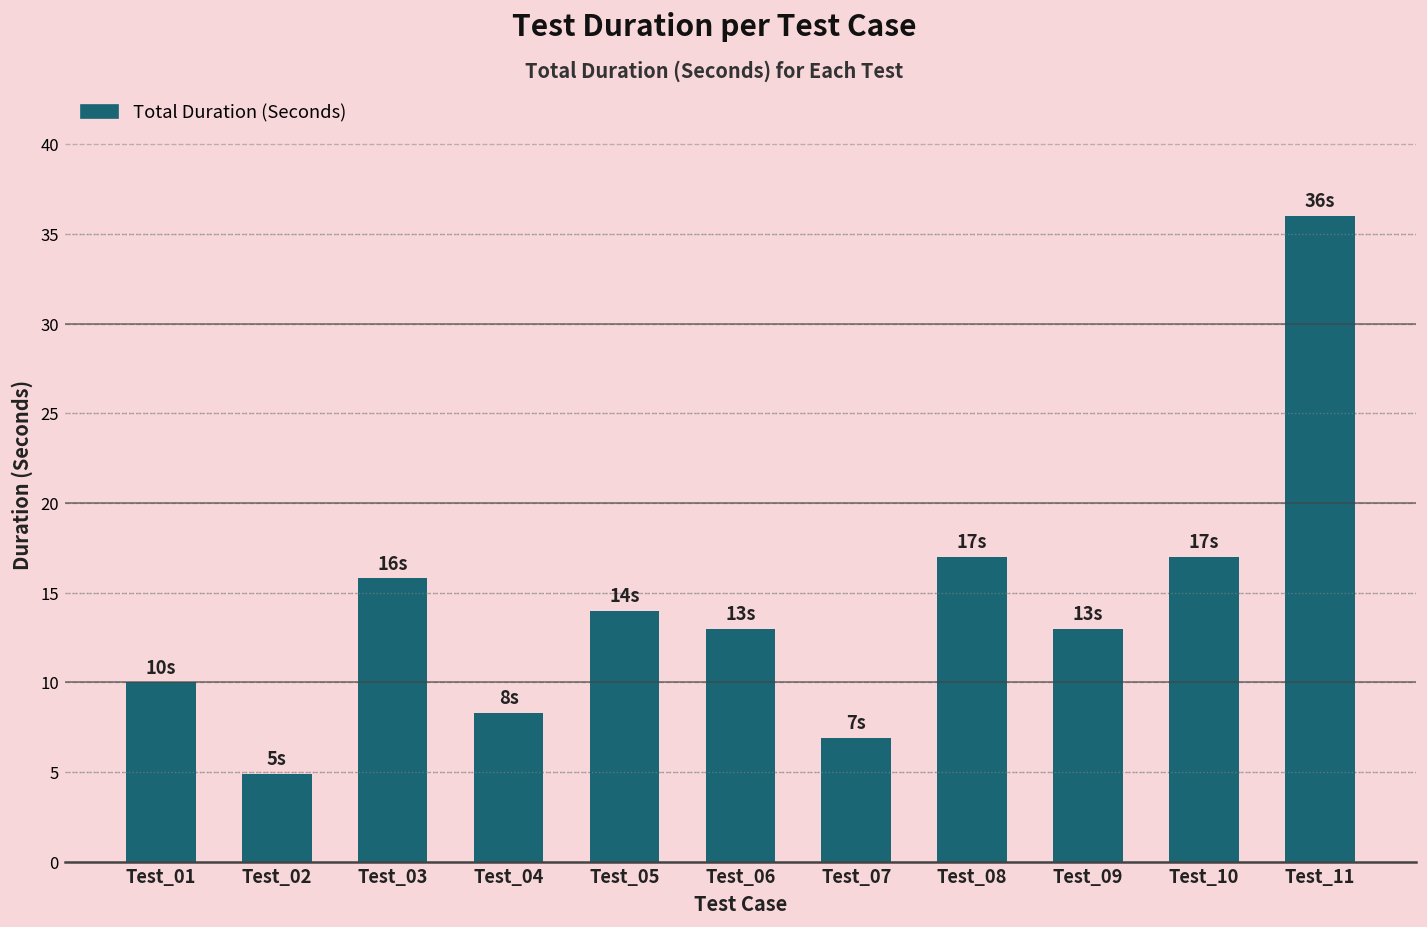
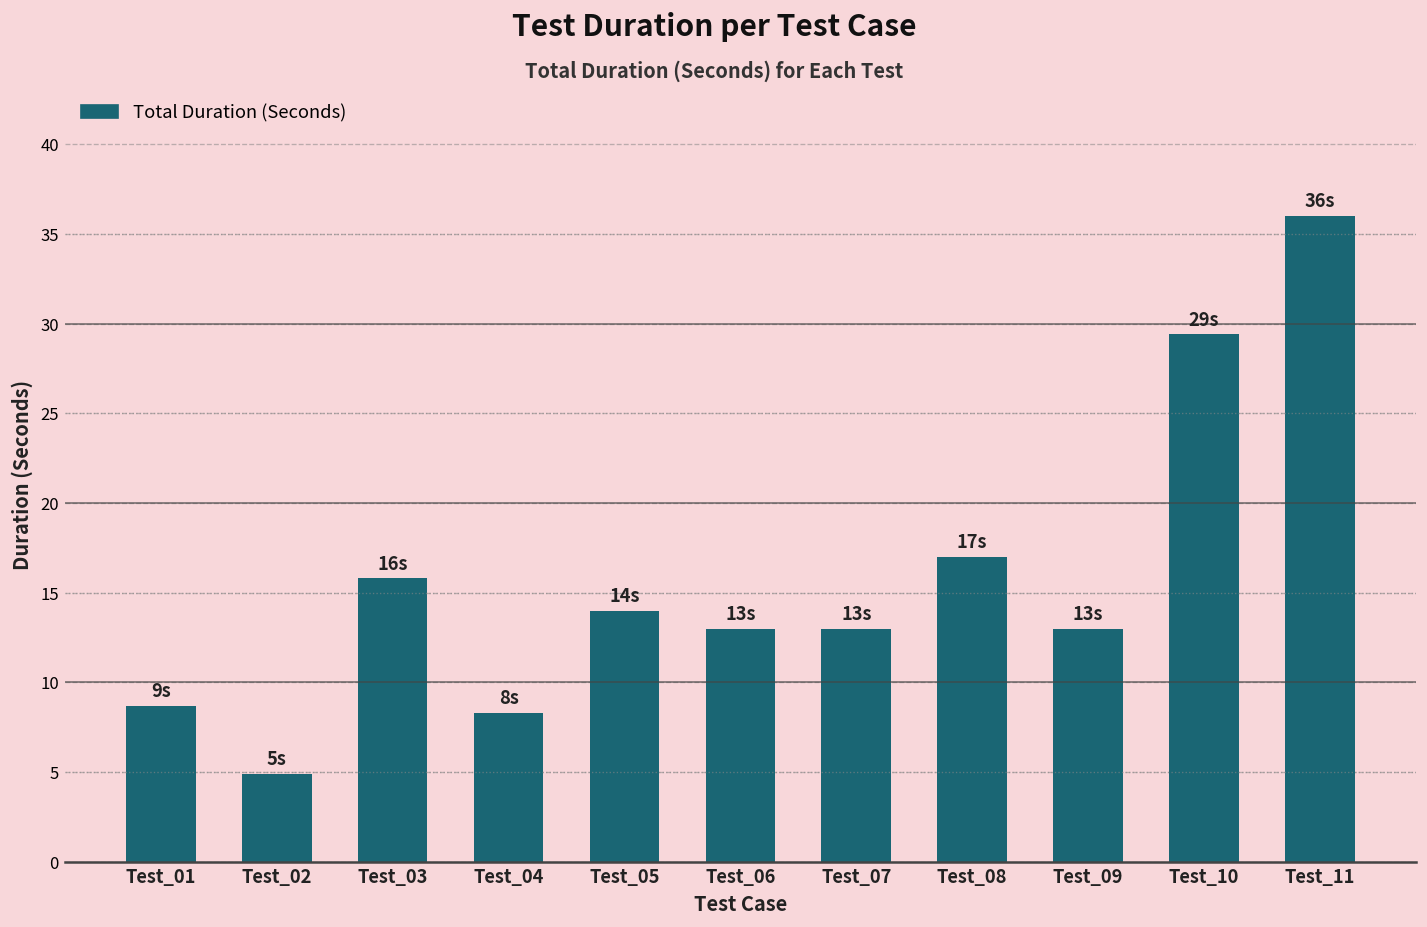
Test_01: 10s -> 9s
Test_07: 7s -> 13s
Test_10: 17s -> 29s
